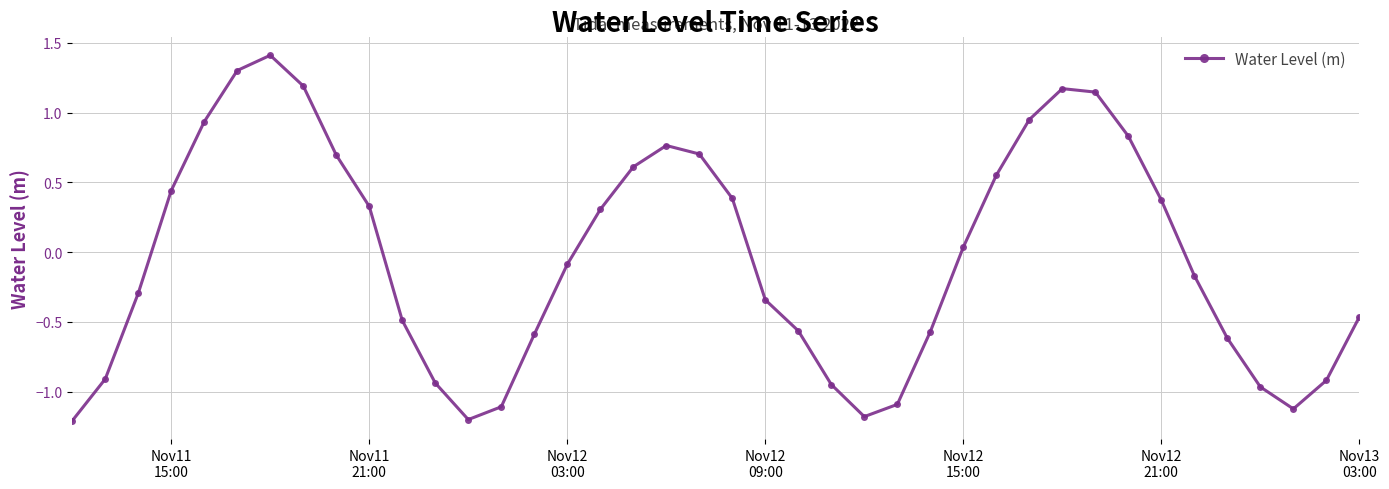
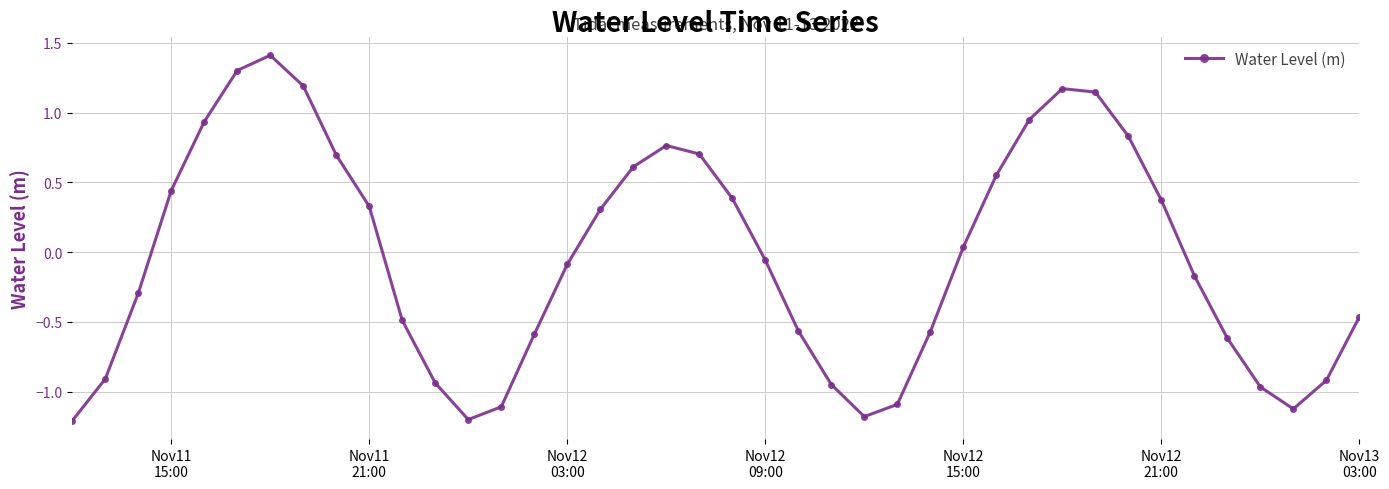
Nov12 09:00: -0.34 -> -0.06
